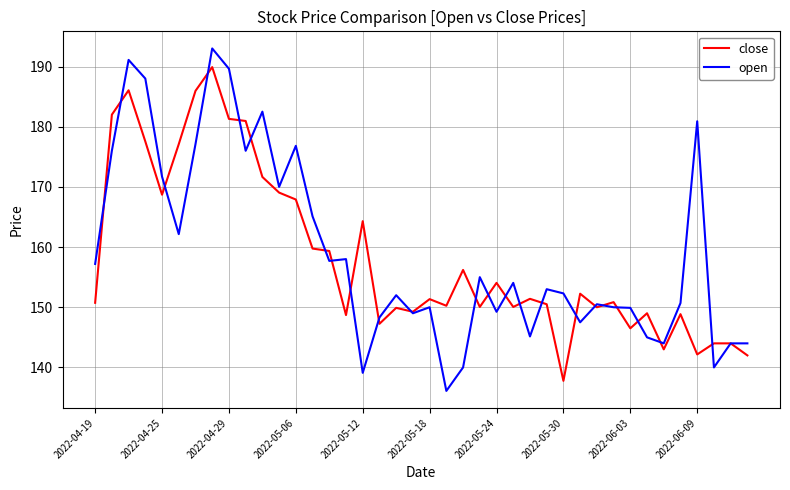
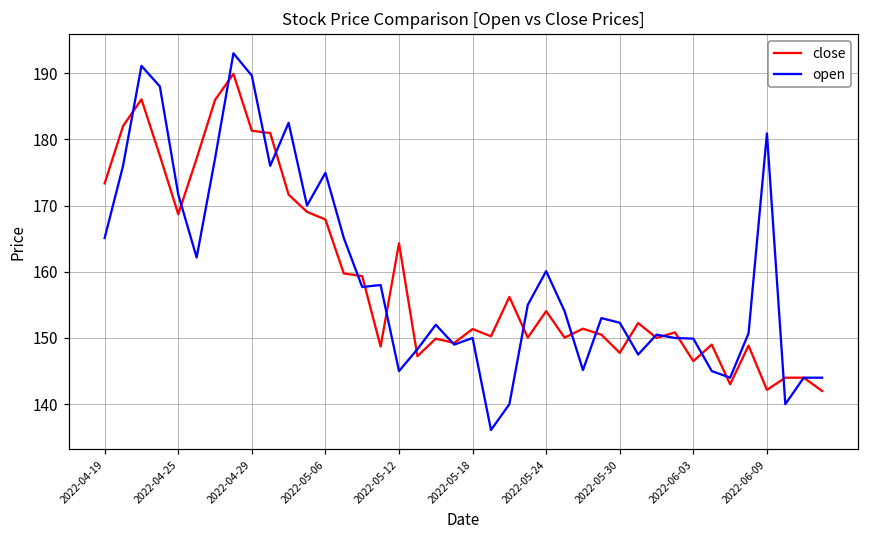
close, 2022-04-19: 151 -> 173
open, 2022-04-19: 157 -> 165
open, 2022-05-06: 177 -> 175
open, 2022-05-12: 139 -> 145
open, 2022-05-24: 149 -> 160
close, 2022-05-30: 138 -> 148
